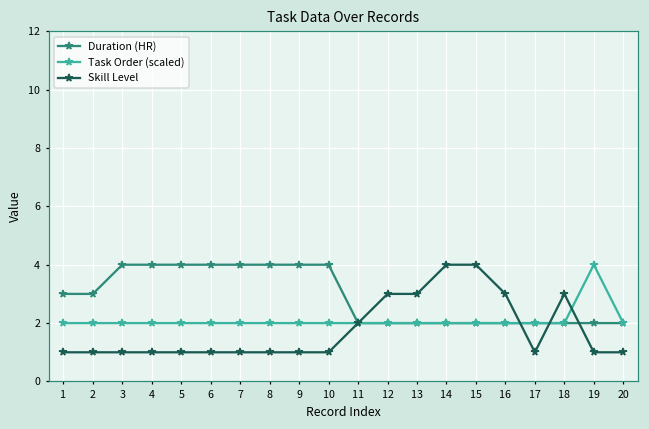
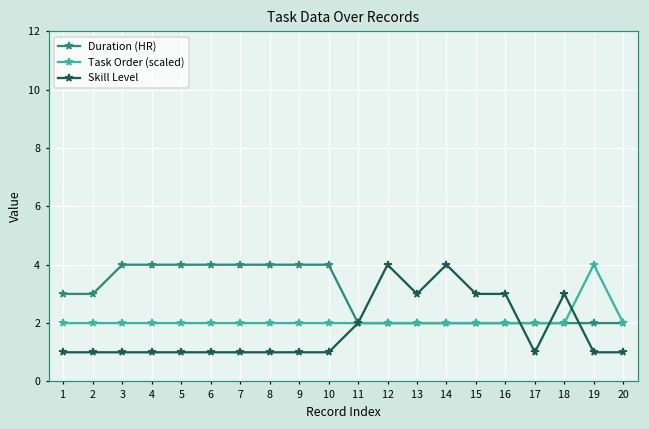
Skill Level, 12: 3 -> 4
Skill Level, 15: 4 -> 3
